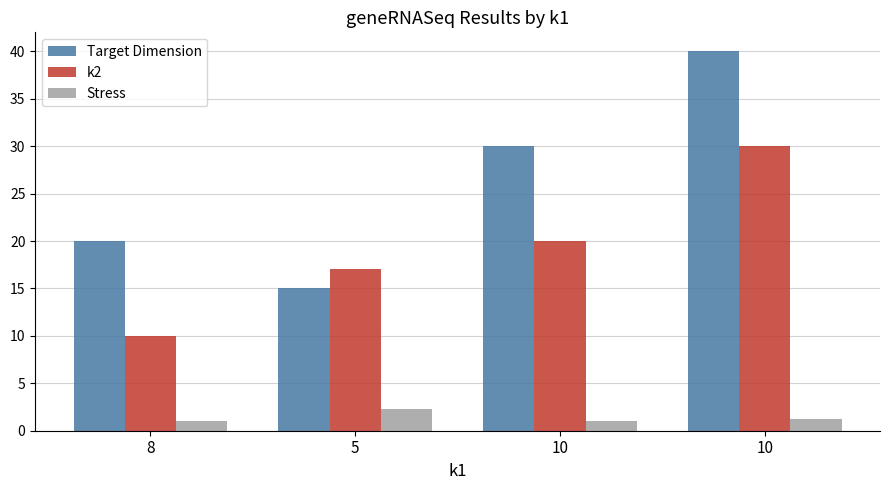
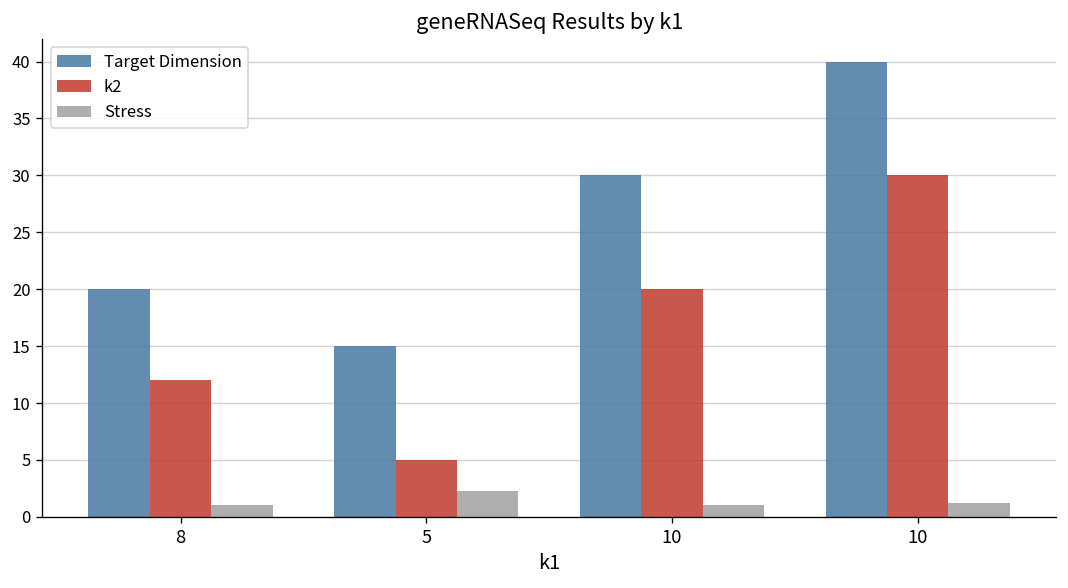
k2, 8: 10 -> 12
k2, 5: 17 -> 5
